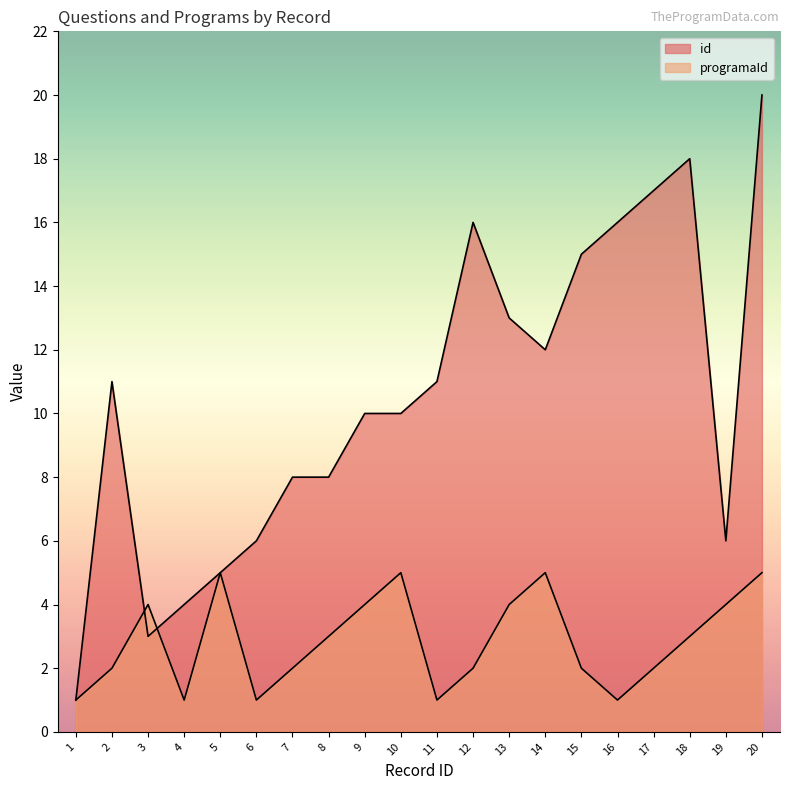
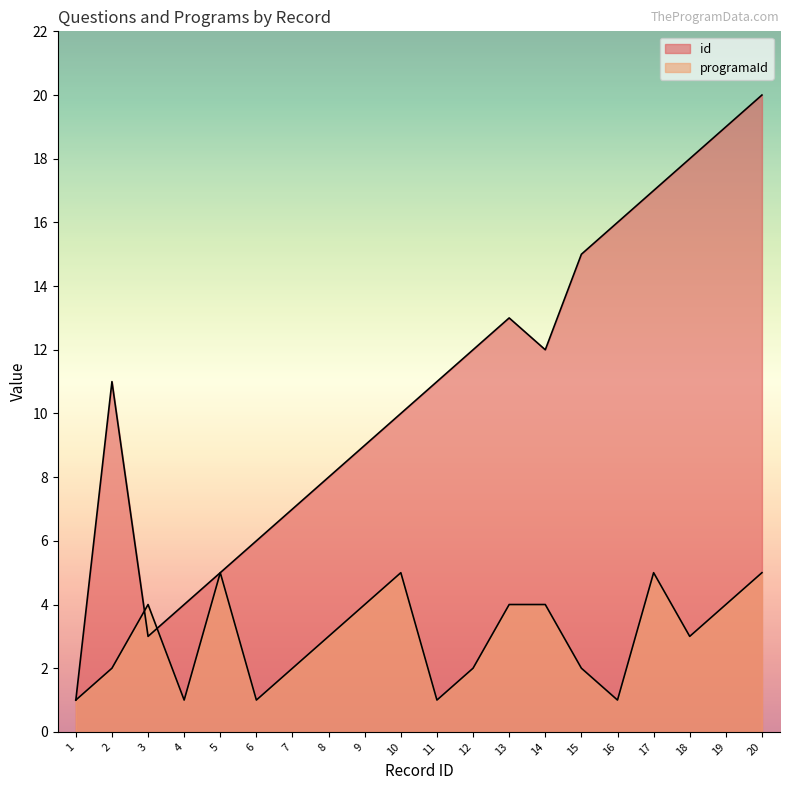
id, 7: 8 -> 7
id, 9: 10 -> 9
id, 12: 16 -> 12
programaId, 14: 5 -> 4
programaId, 17: 2 -> 5
id, 19: 6 -> 19
